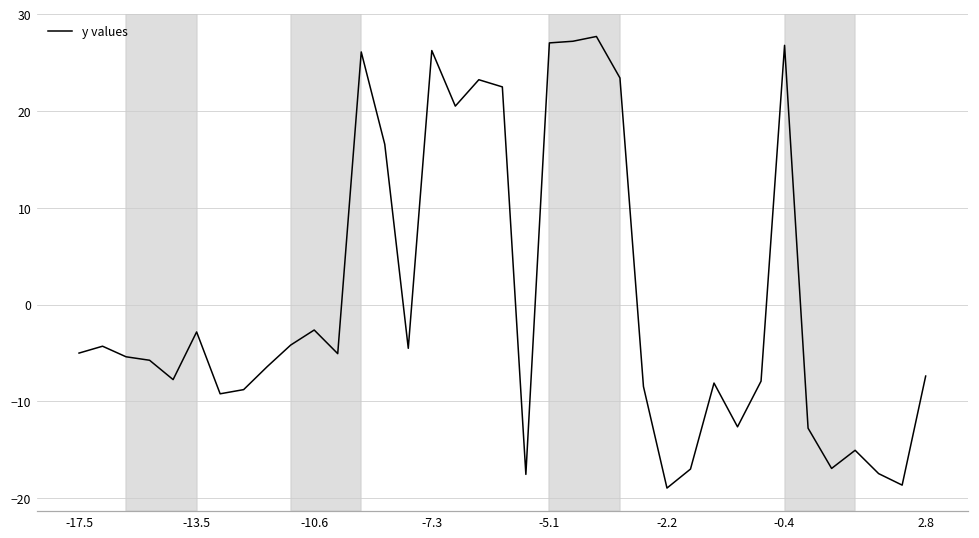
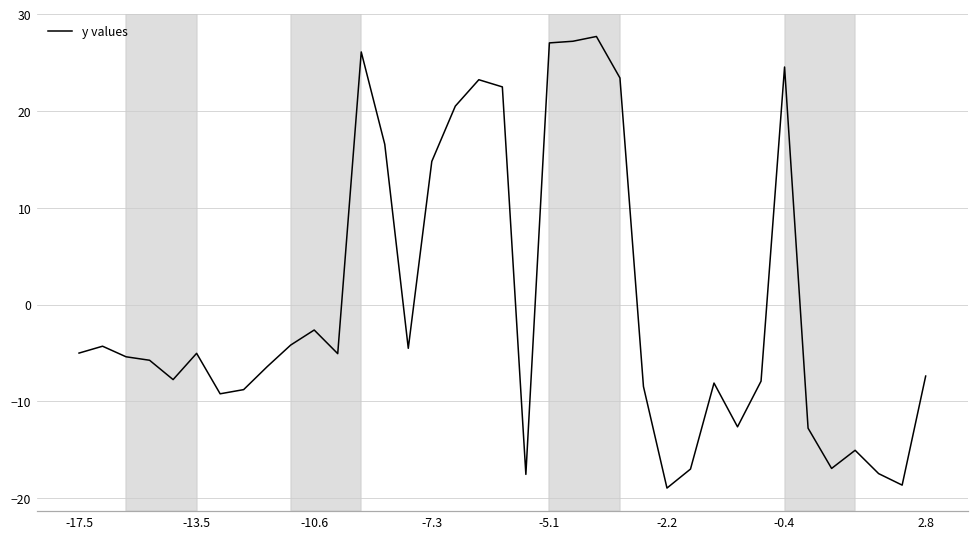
-13.5: -3 -> -5
-7.3: 26 -> 15
-0.4: 27 -> 25
